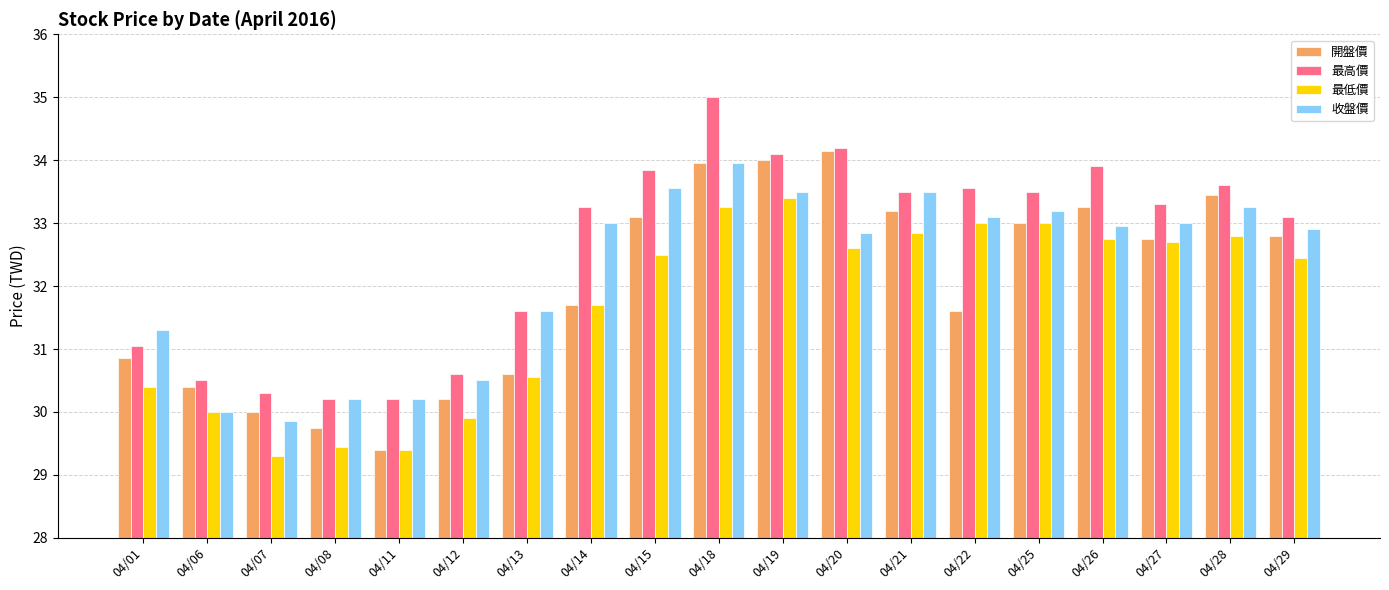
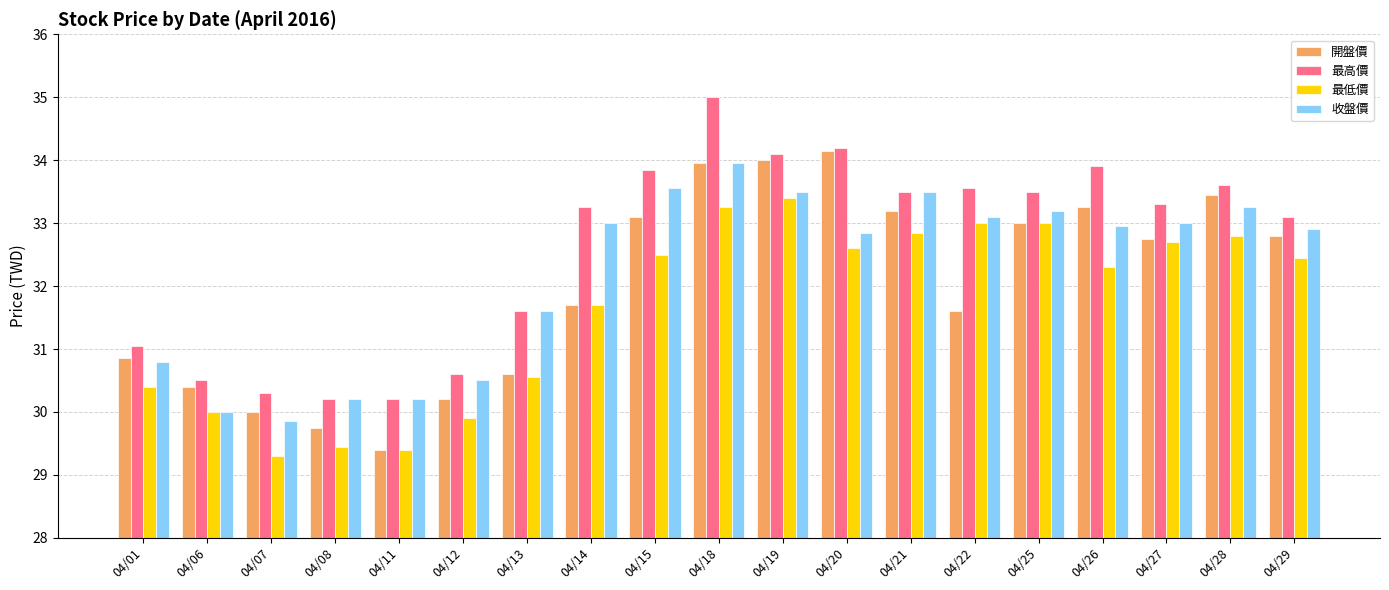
收盤價, 04/01: 31.3 -> 30.8
最低價, 04/26: 32.8 -> 32.3
